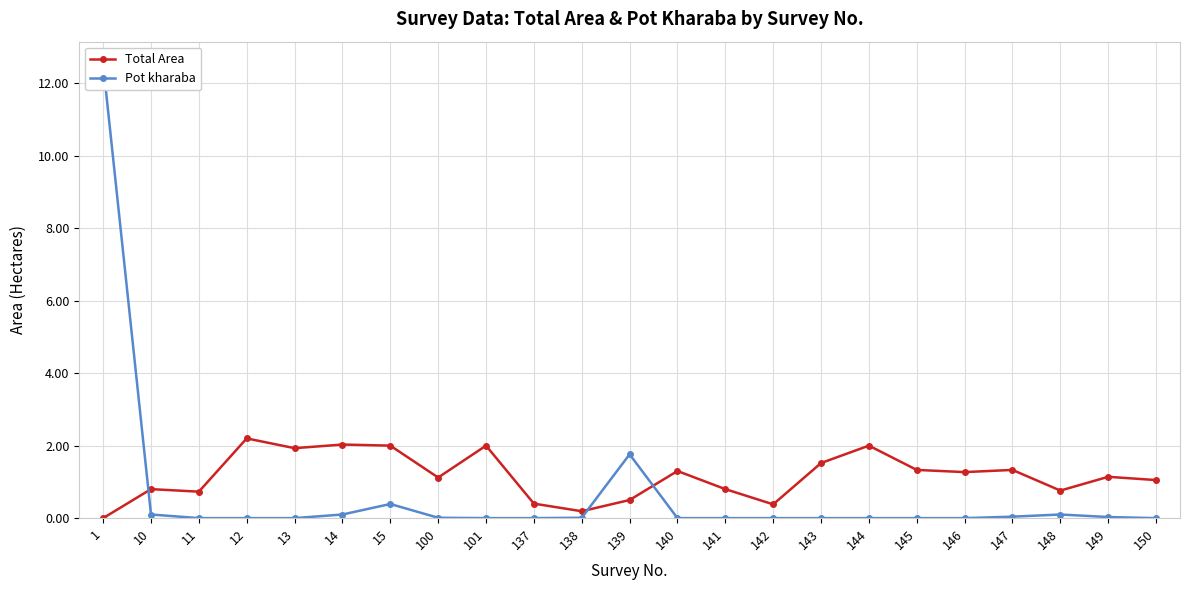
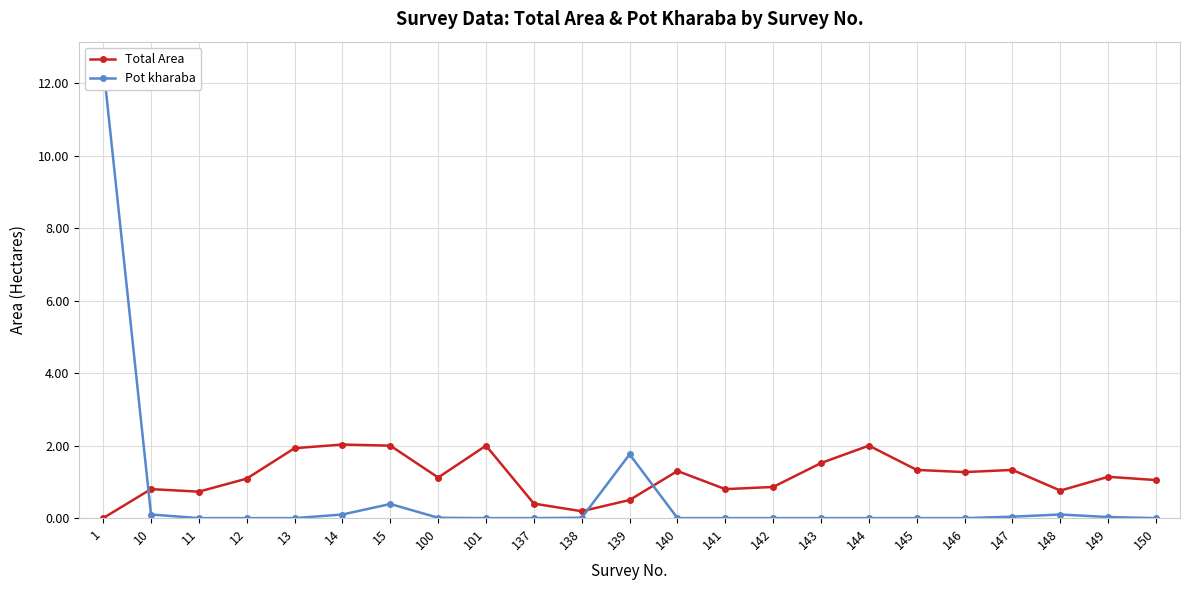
Total Area, 12: 2.2 -> 1.1
Total Area, 142: 0.4 -> 0.9
